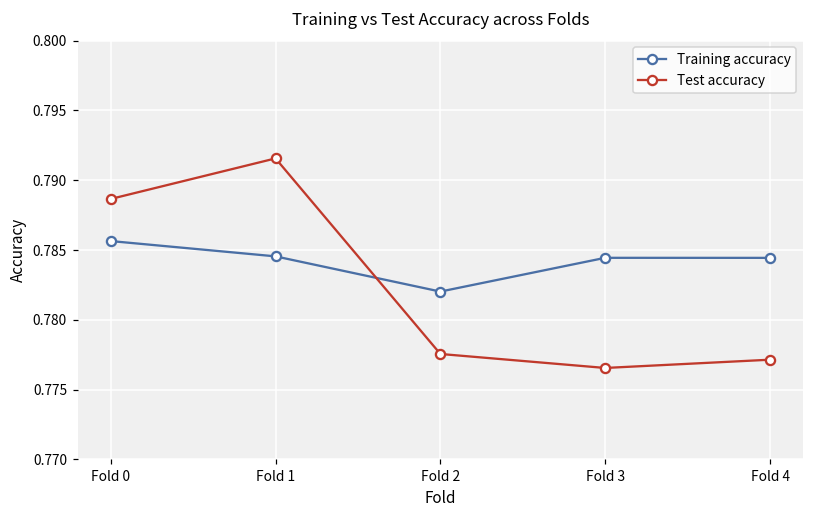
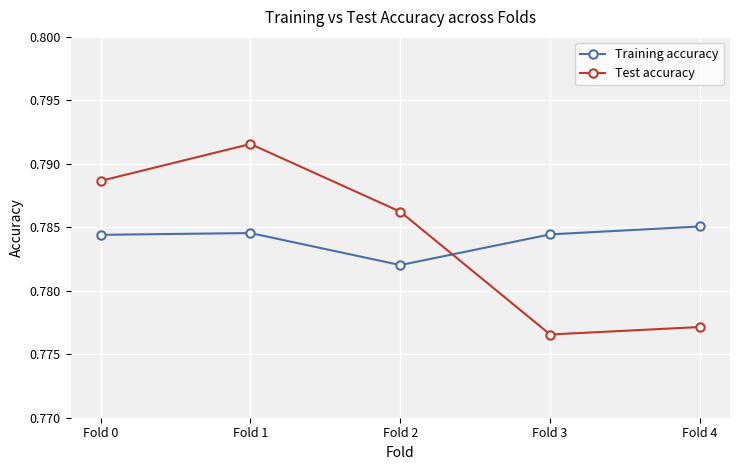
Training accuracy, Fold 0: 0.7856 -> 0.7844
Test accuracy, Fold 2: 0.7776 -> 0.7862
Training accuracy, Fold 4: 0.7844 -> 0.7851
